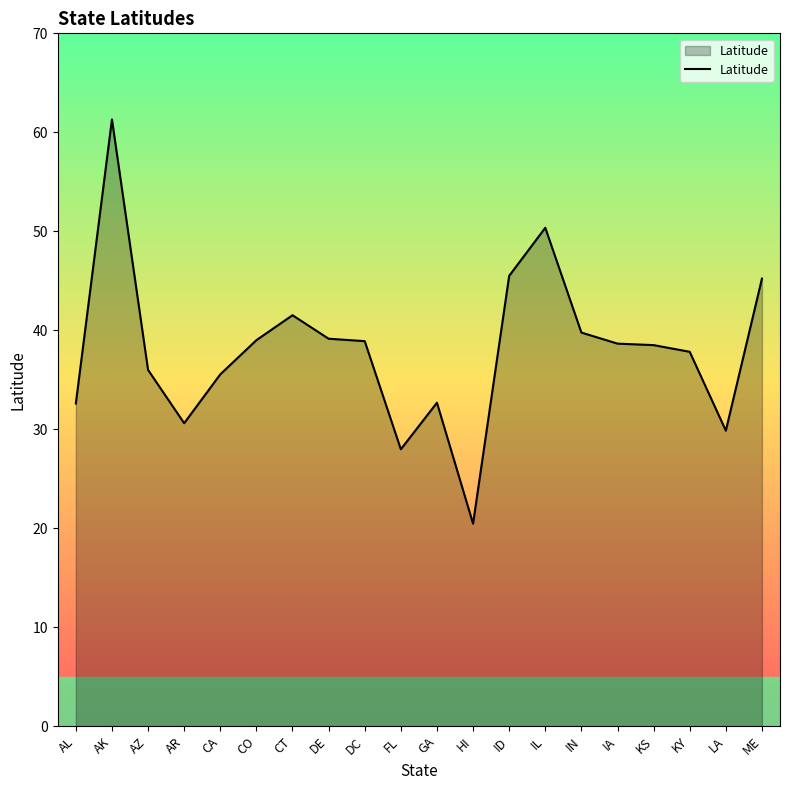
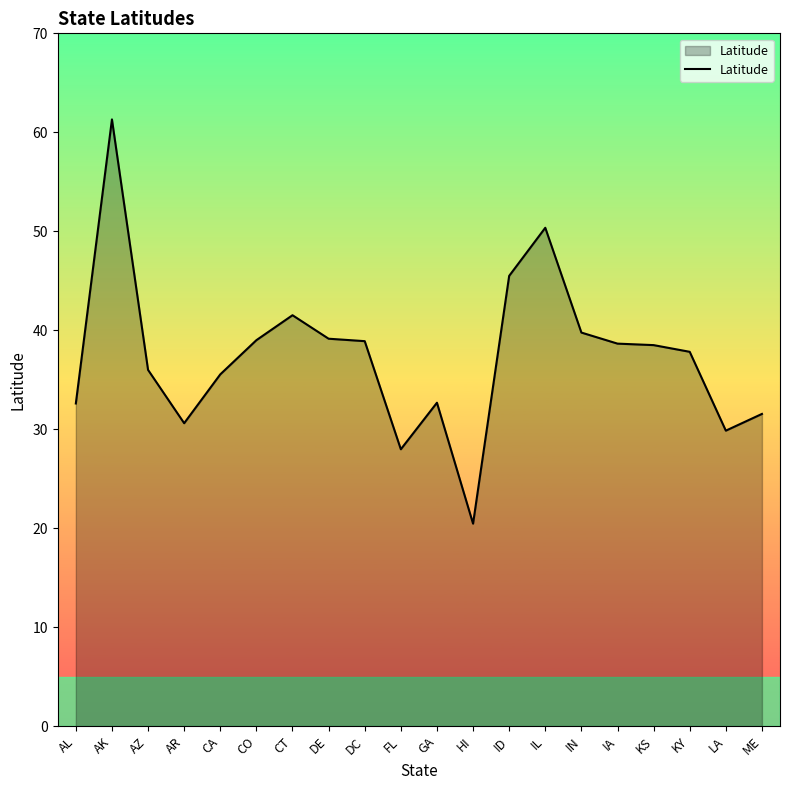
ME: 45 -> 32
